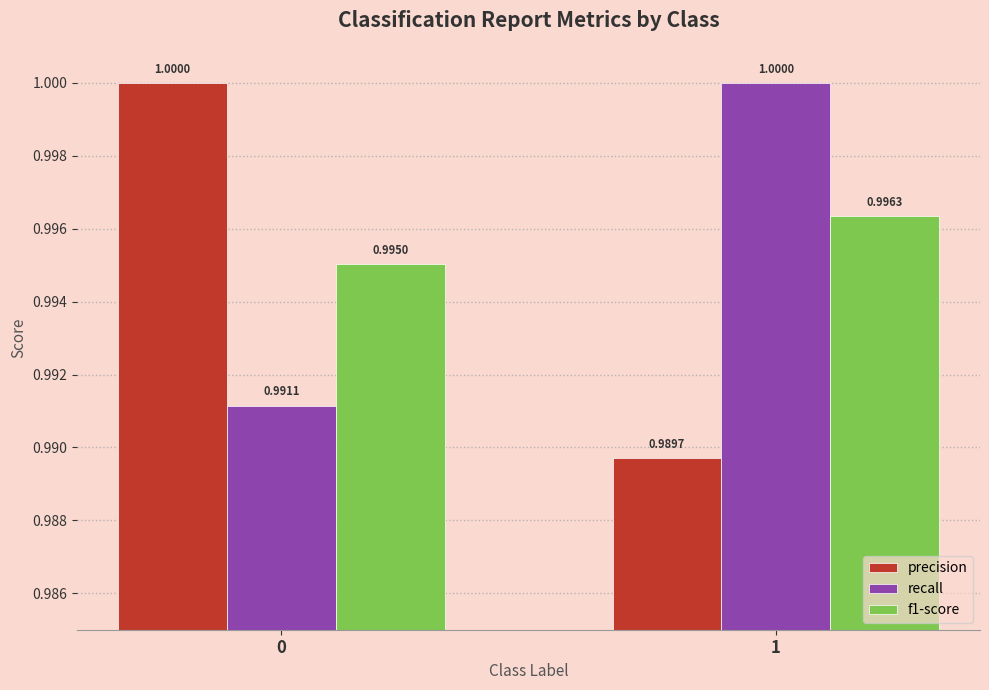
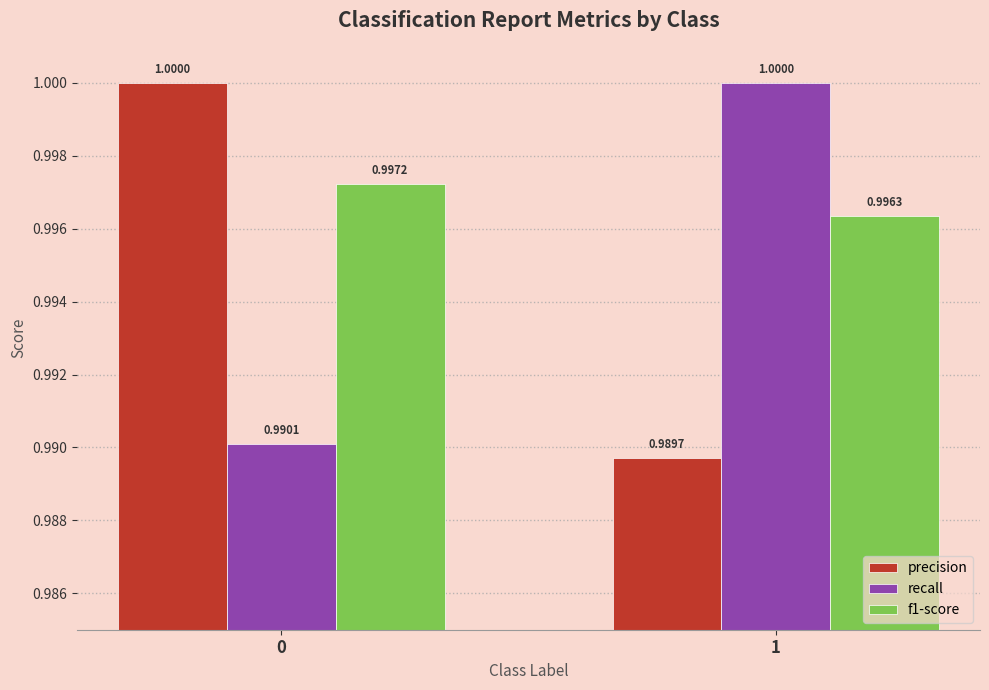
recall, 0: 0.9911 -> 0.9901
f1-score, 0: 0.9950 -> 0.9972
